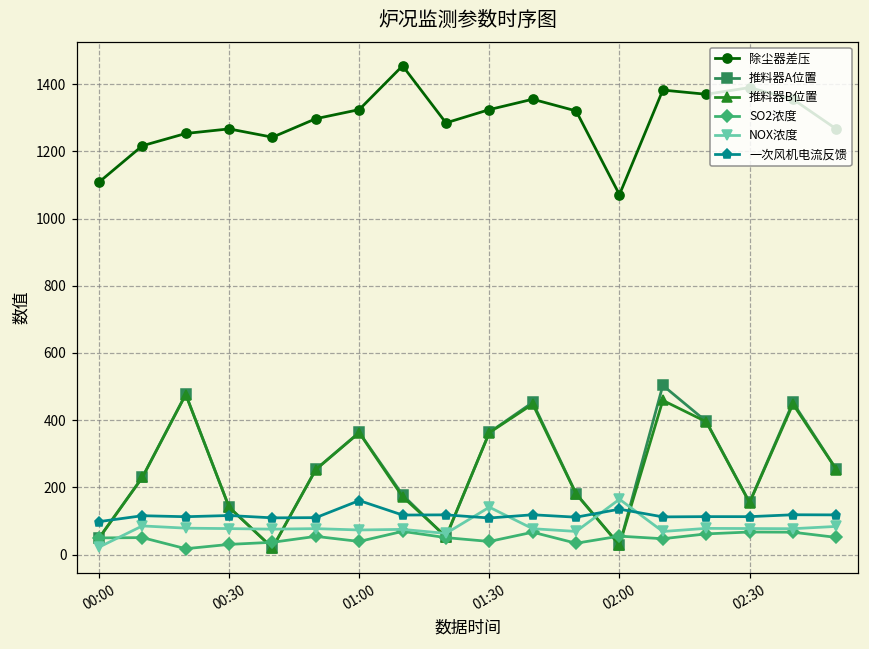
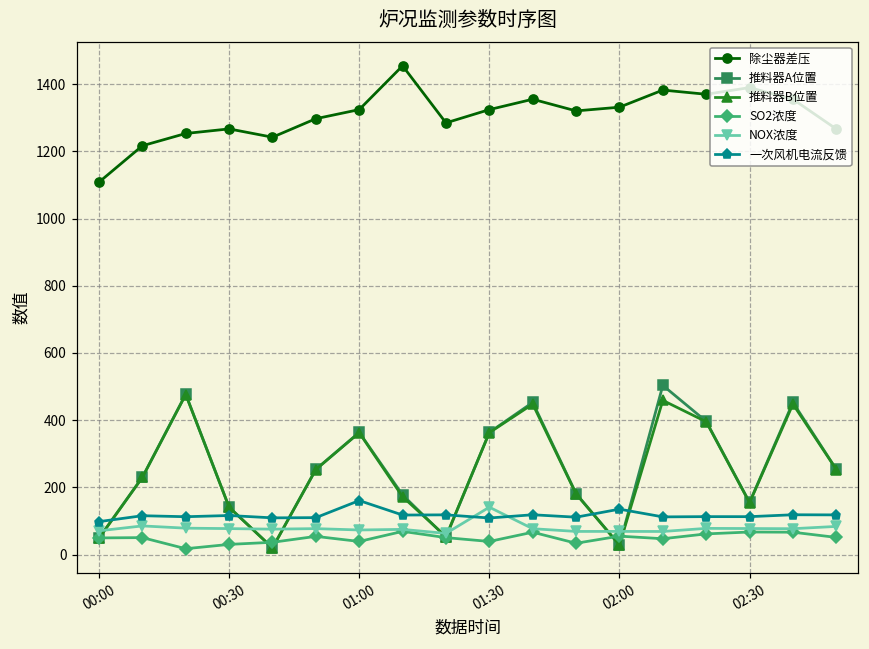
NOX浓度, 00:00: 20 -> 70
除尘器差压, 02:00: 1070 -> 1330
NOX浓度, 02:00: 160 -> 70
